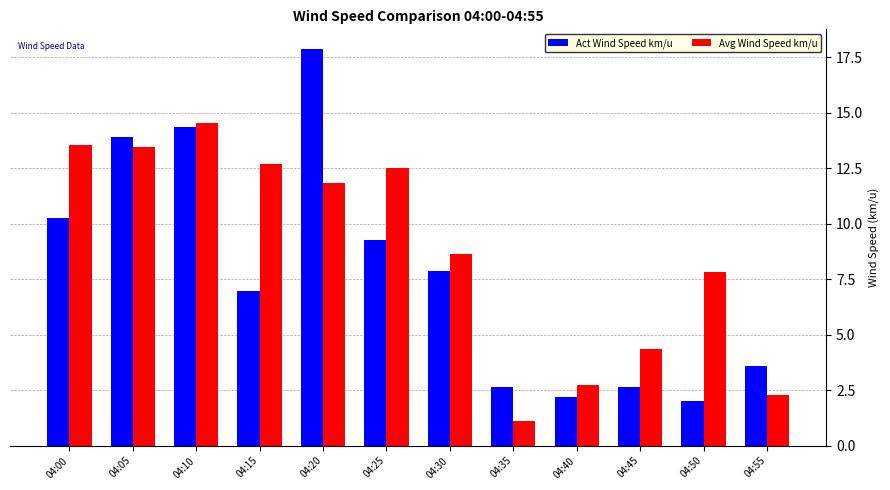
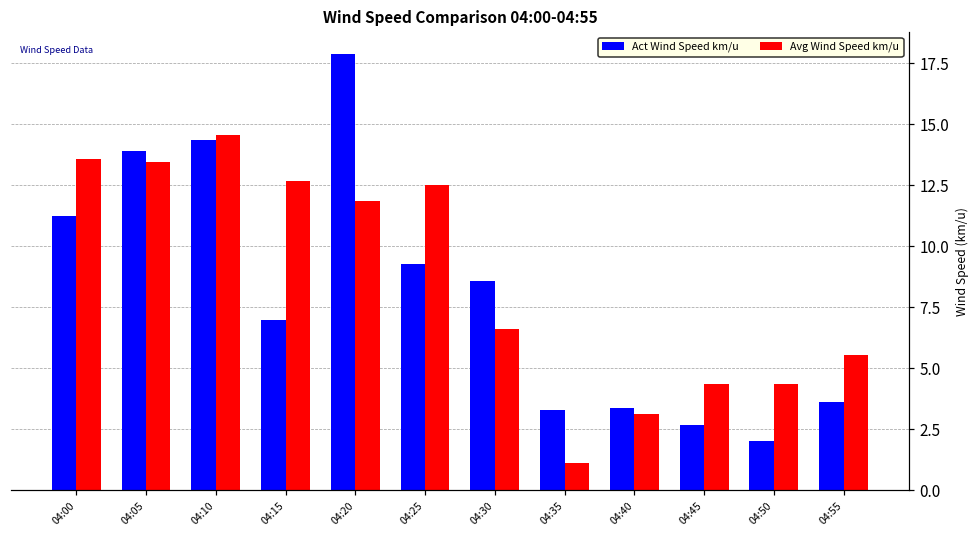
Act Wind Speed km/u, 04:00: 10.2 -> 11.2
Act Wind Speed km/u, 04:30: 7.9 -> 8.6
Avg Wind Speed km/u, 04:30: 8.7 -> 6.6
Act Wind Speed km/u, 04:35: 2.6 -> 3.3
Act Wind Speed km/u, 04:40: 2.2 -> 3.4
Avg Wind Speed km/u, 04:40: 2.7 -> 3.1
Avg Wind Speed km/u, 04:50: 7.8 -> 4.3
Avg Wind Speed km/u, 04:55: 2.3 -> 5.5
